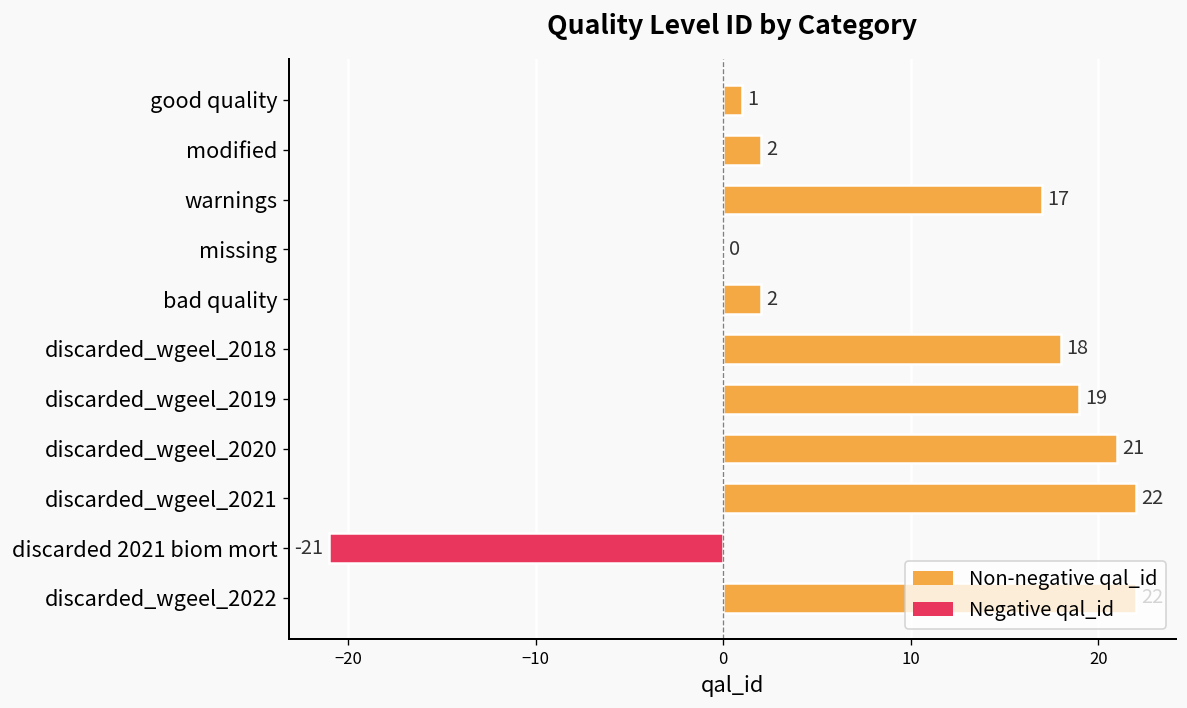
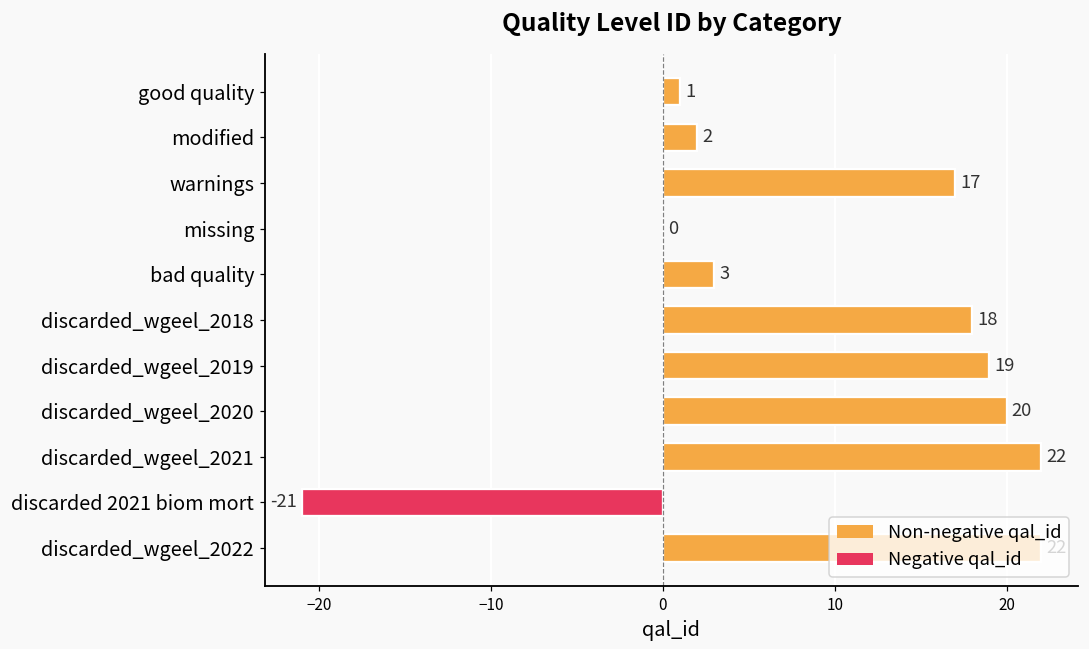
bad quality: 2 -> 3
discarded_wgeel_2020: 21 -> 20
